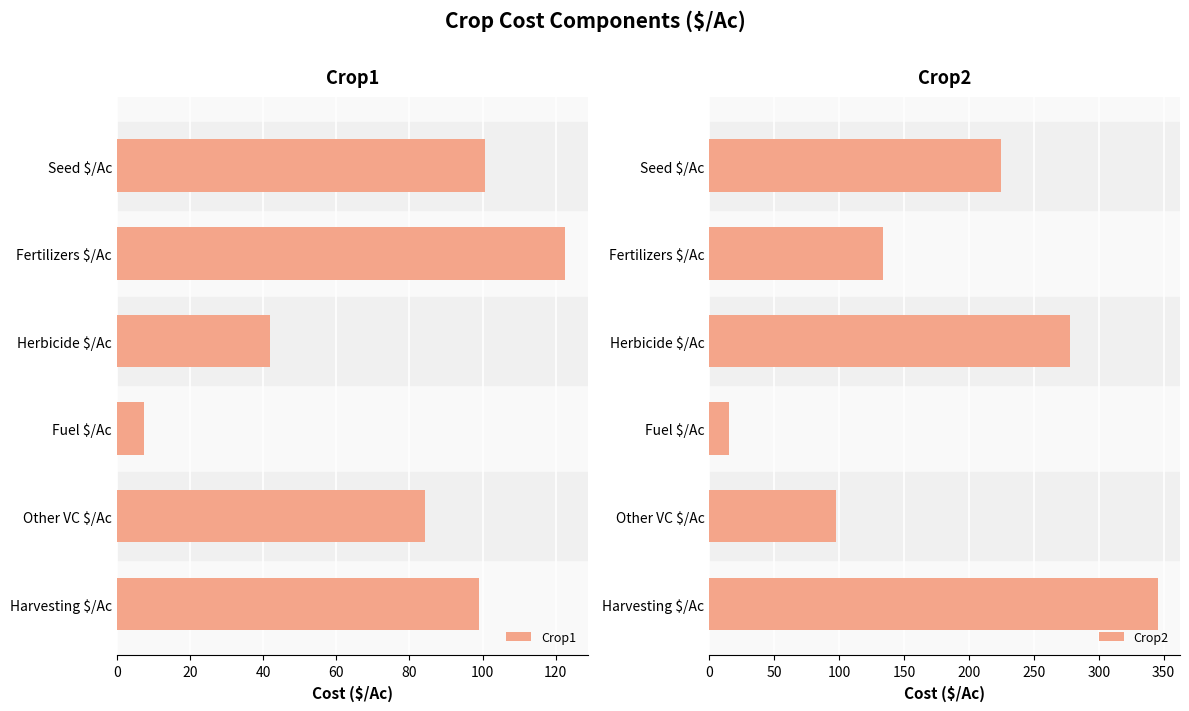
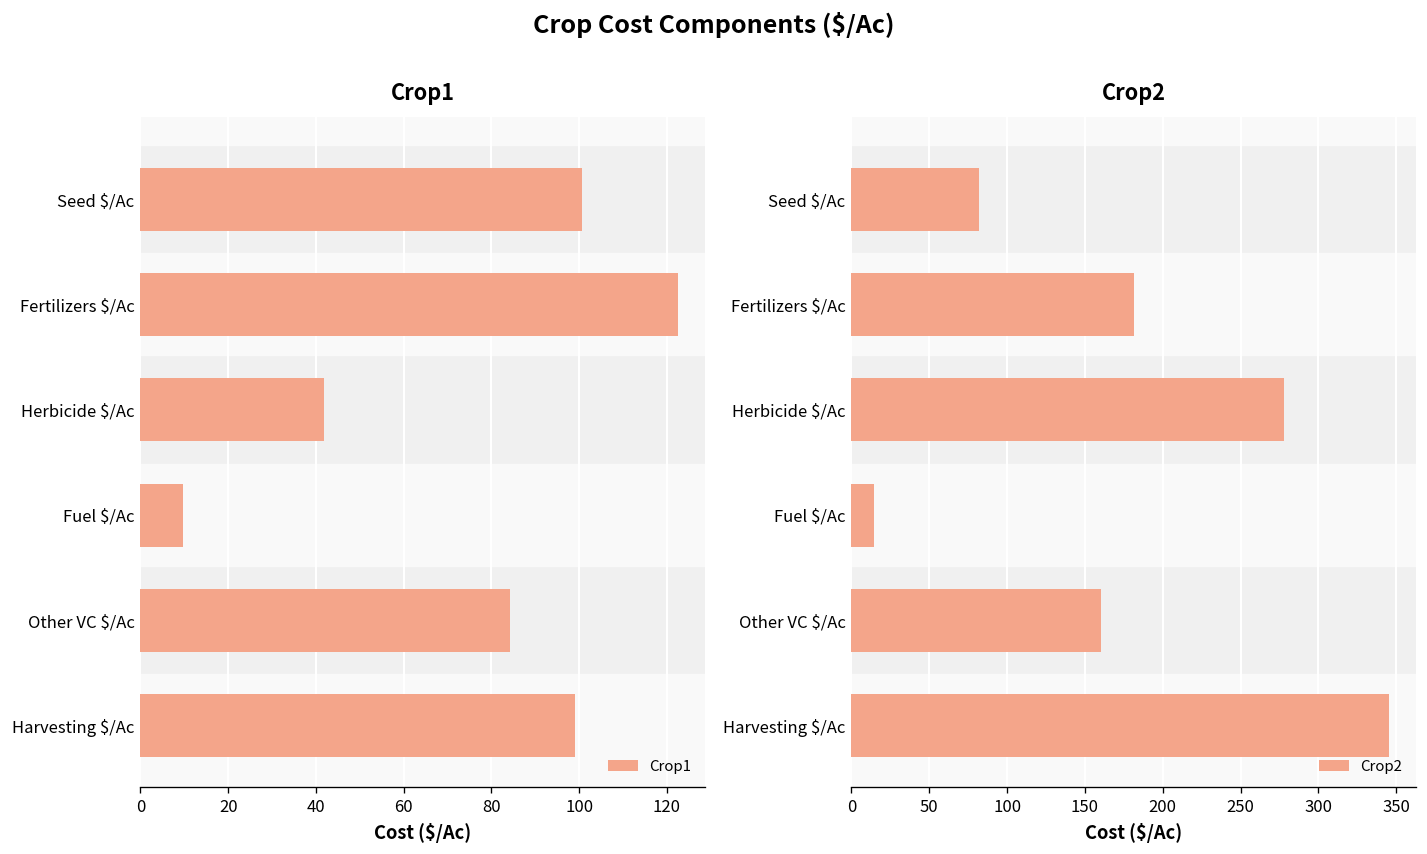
Crop1, Fuel $/Ac: 7 -> 10
Crop2, Seed $/Ac: 225 -> 82
Crop2, Fertilizers $/Ac: 133 -> 182
Crop2, Other VC $/Ac: 97 -> 161
